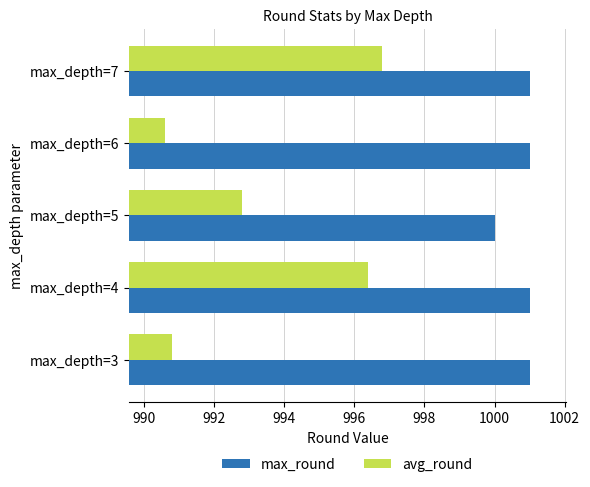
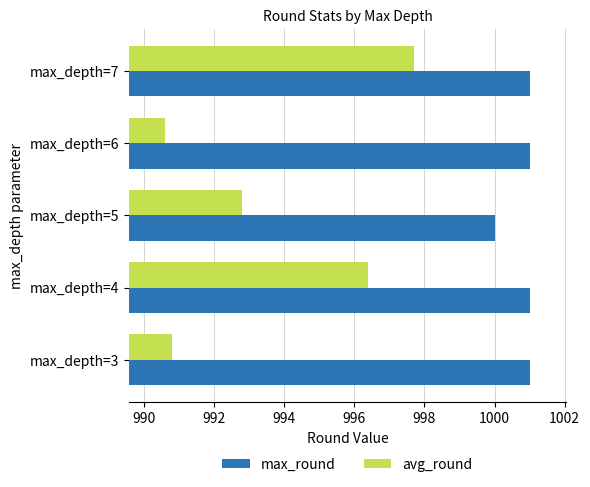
avg_round, max_depth=7: 996.8 -> 997.7
